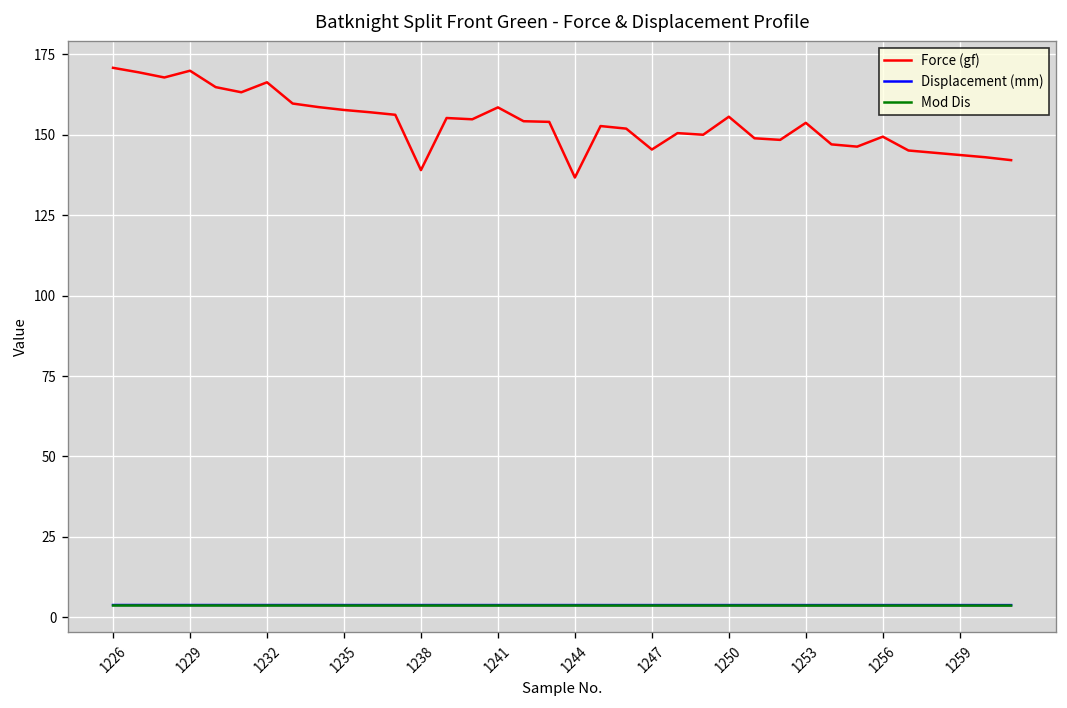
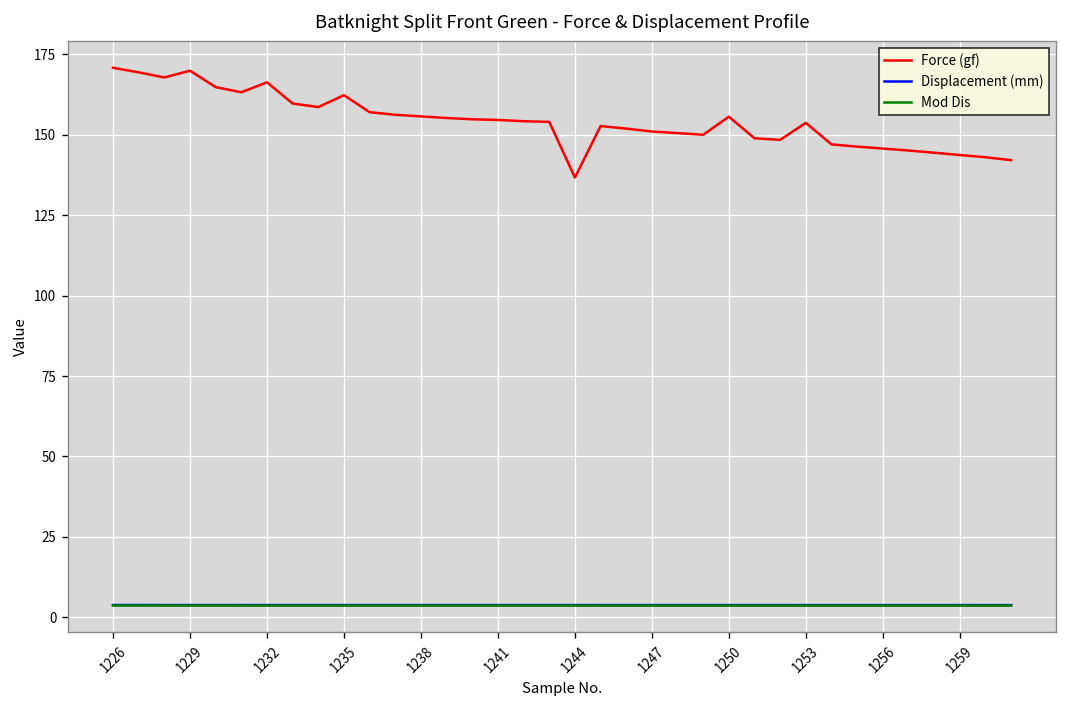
Force (gf), 1235: 158 -> 162
Force (gf), 1238: 139 -> 156
Force (gf), 1241: 159 -> 155
Force (gf), 1247: 145 -> 151
Force (gf), 1256: 149 -> 146
